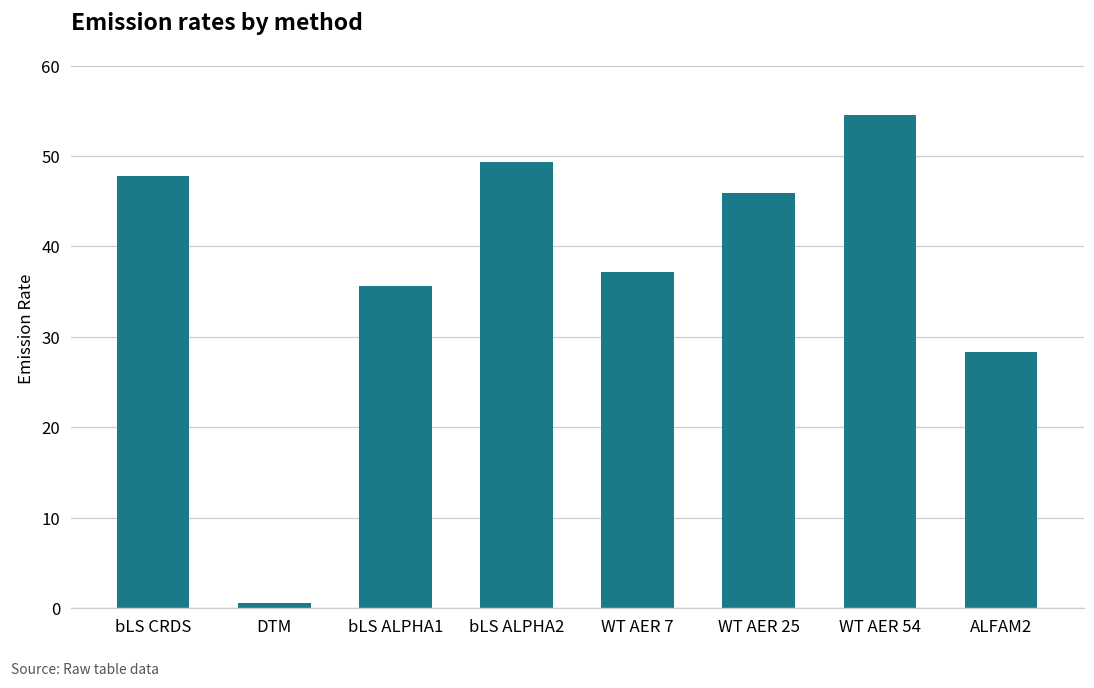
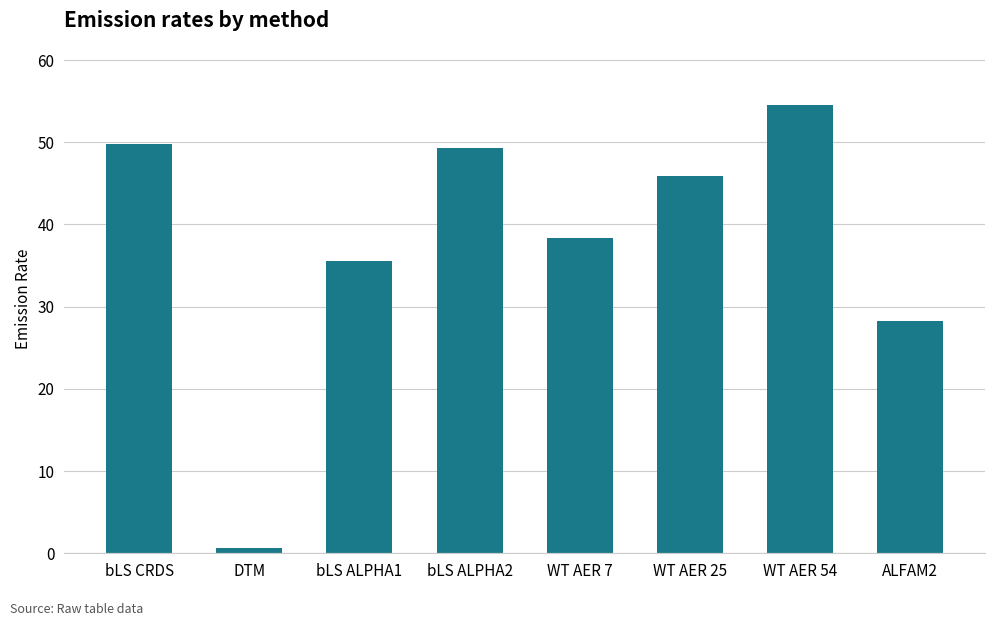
bLS CRDS: 48 -> 50
WT AER 7: 37 -> 38
